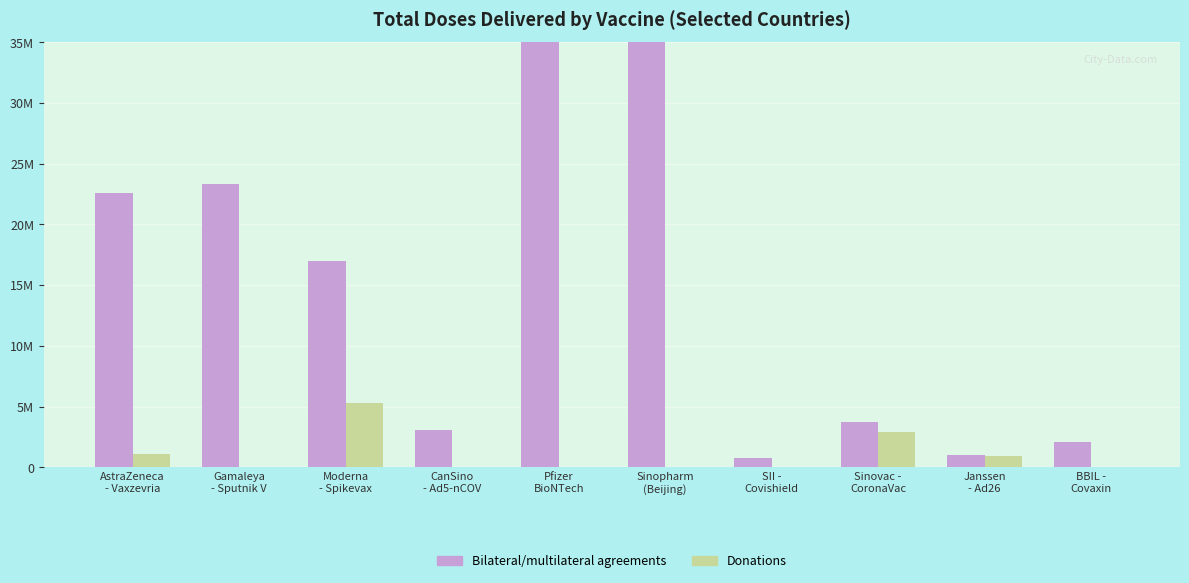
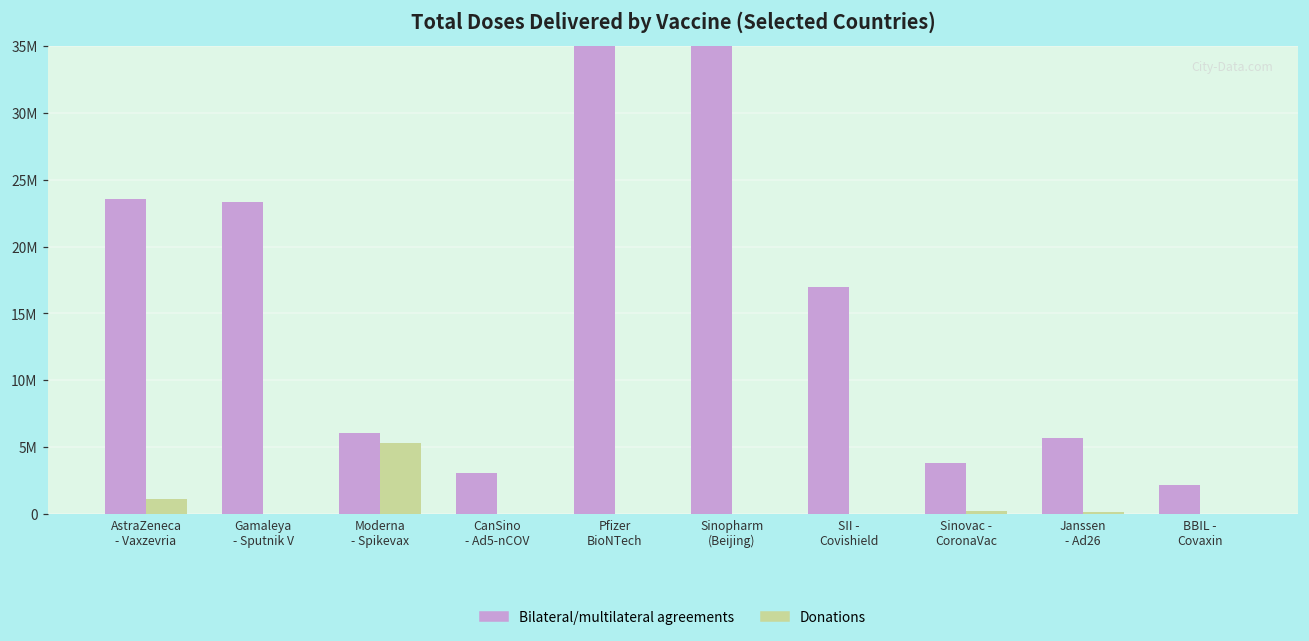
Bilateral/multilateral agreements, AstraZeneca - Vaxzevria: 22600000 -> 23500000
Bilateral/multilateral agreements, Moderna - Spikevax: 17000000 -> 6000000
Bilateral/multilateral agreements, SII - Covishield: 800000 -> 17000000
Donations, Sinovac - CoronaVac: 2900000 -> 200000
Bilateral/multilateral agreements, Janssen - Ad26: 1000000 -> 5700000
Donations, Janssen - Ad26: 900000 -> 200000
